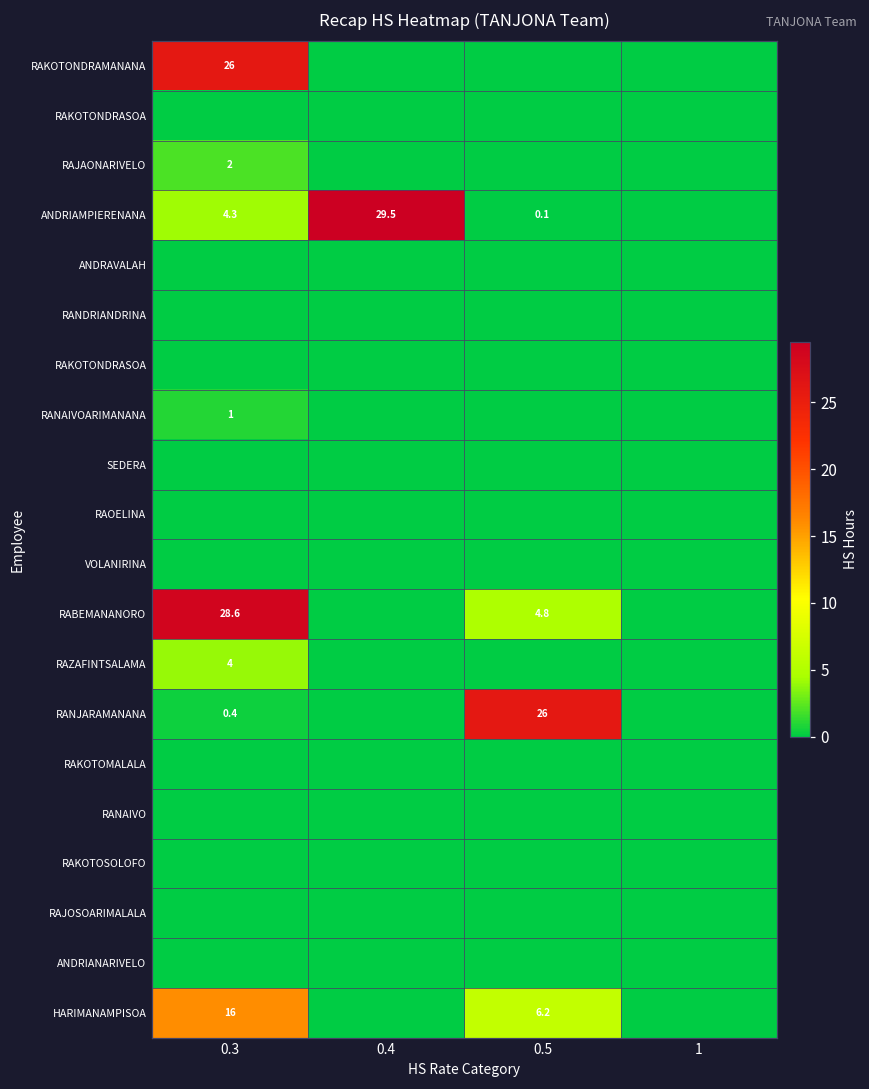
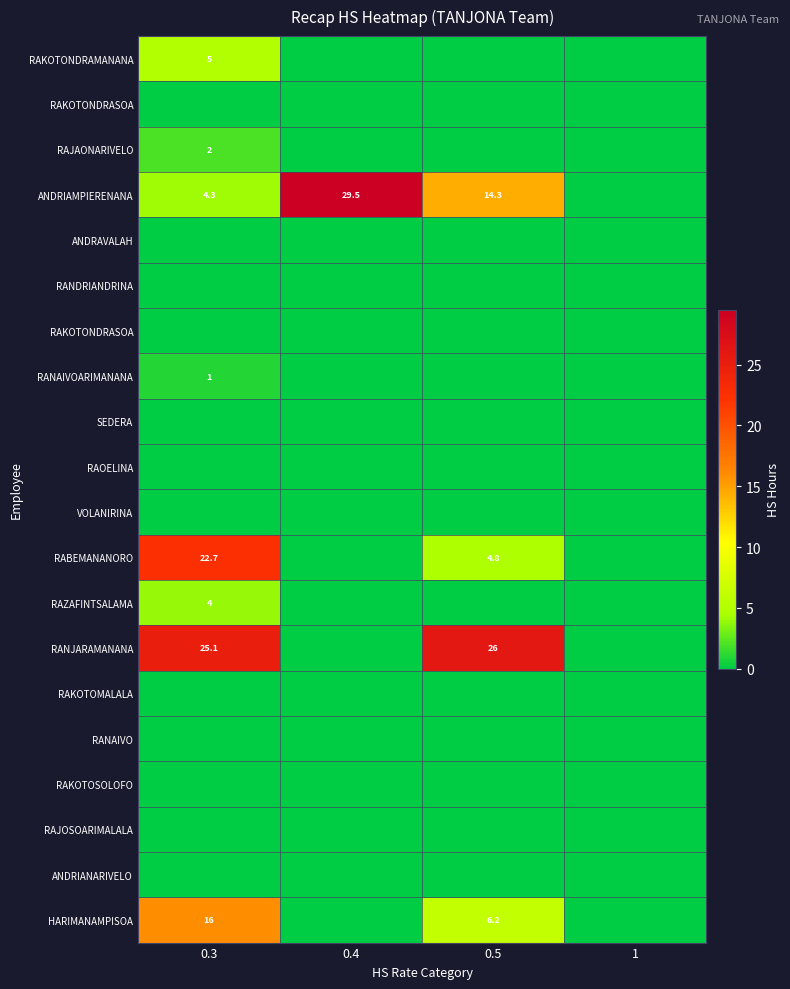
RAKOTONDRAMANANA, 0.3: 26 -> 5
ANDRIAMPIERENANA, 0.5: 0.1 -> 14.3
RABEMANANORO, 0.3: 28.6 -> 22.7
RANJARAMANANA, 0.3: 0.4 -> 25.1
